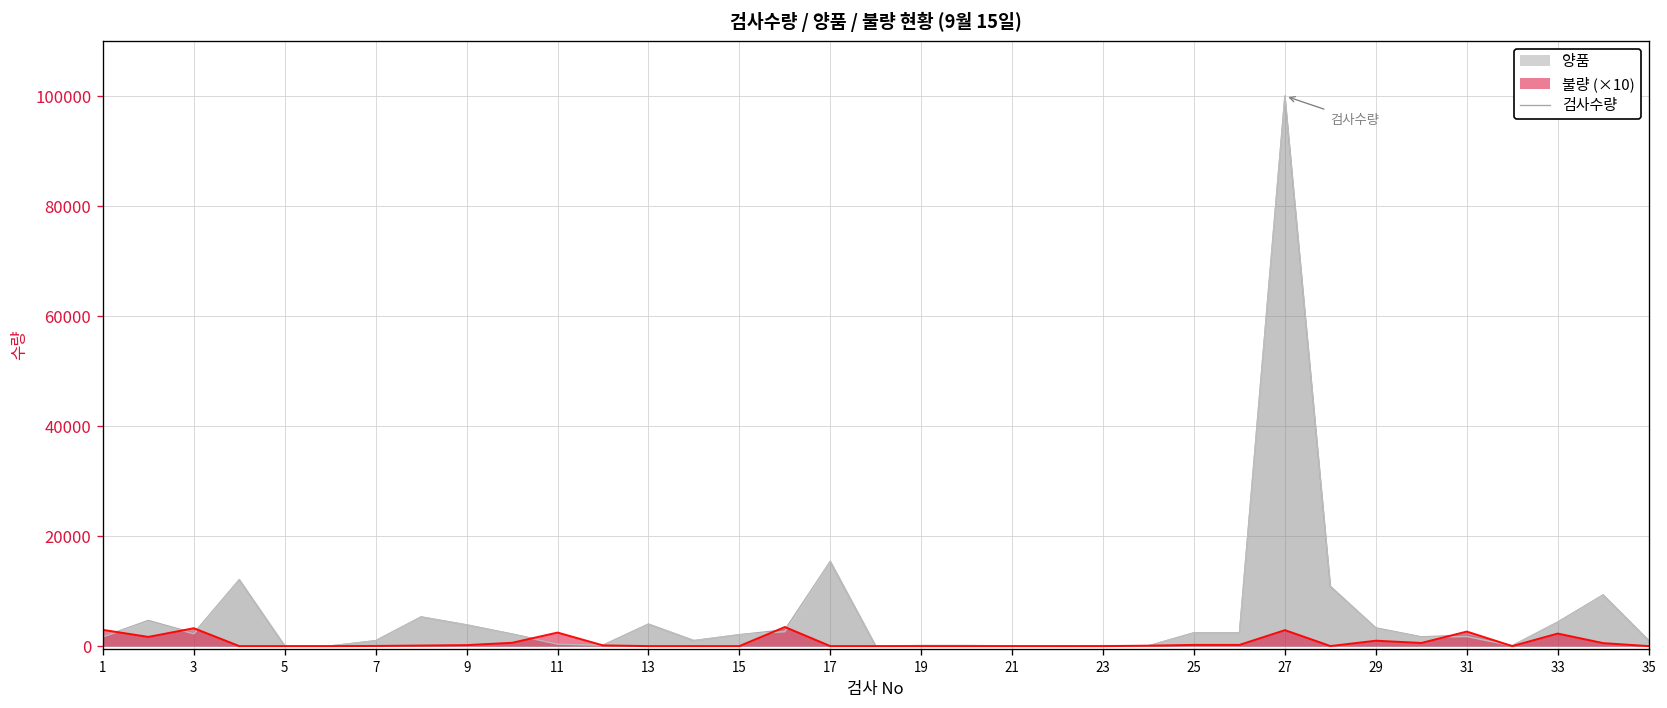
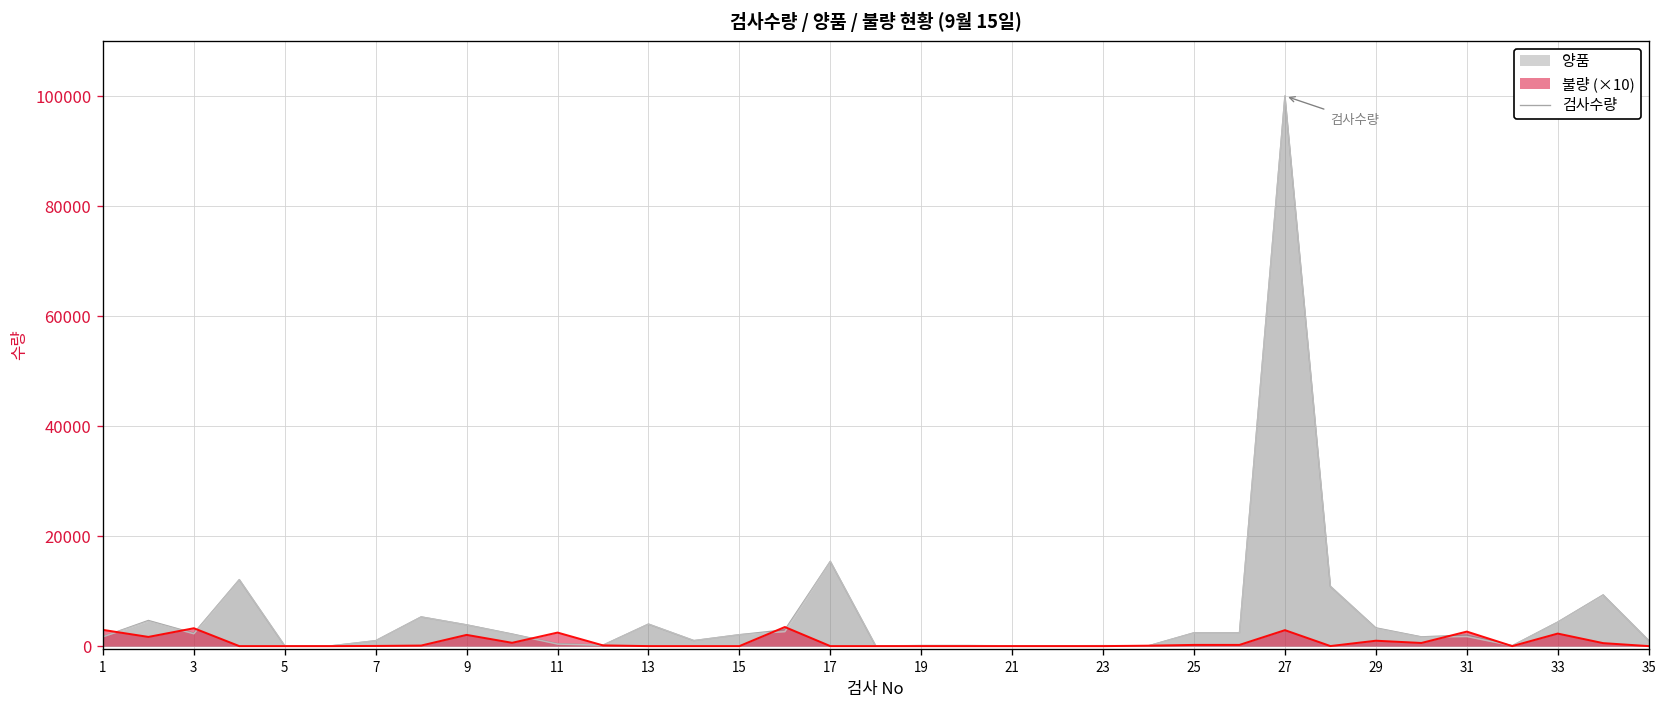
불량 (×10), 9: 0 -> 2000
